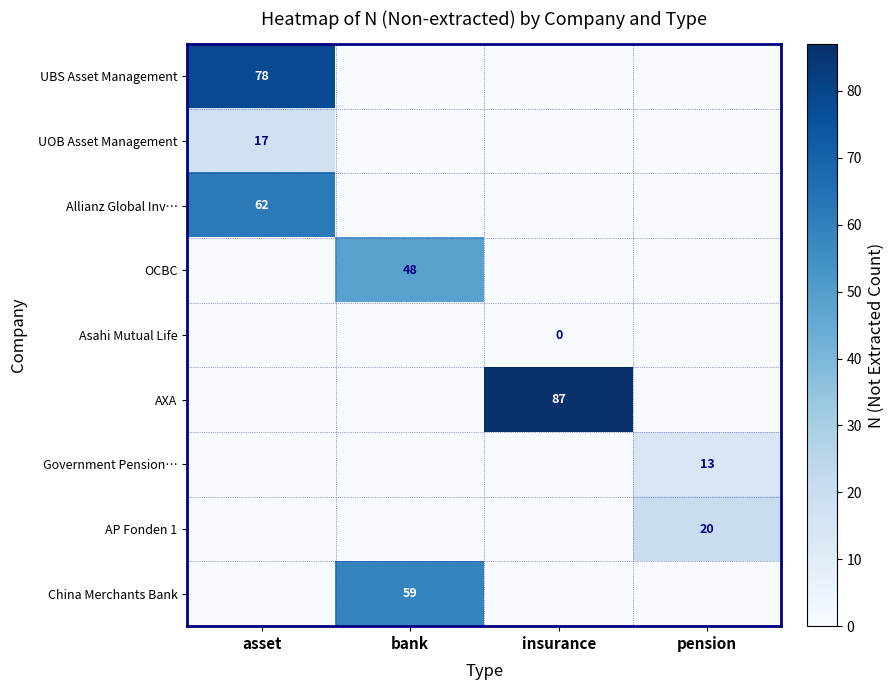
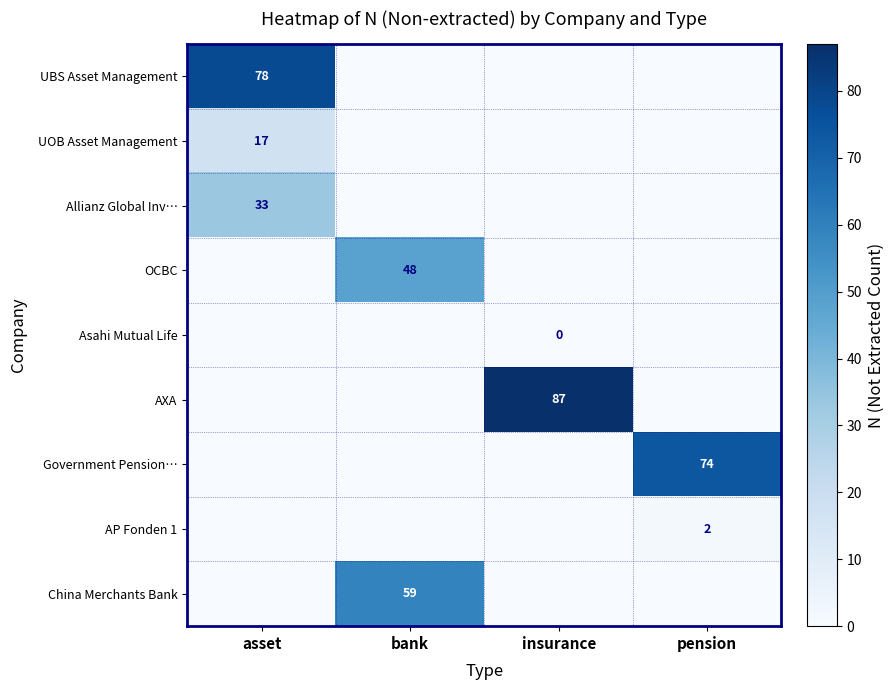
Allianz Global Inv…, asset: 62 -> 33
Government Pension…, pension: 13 -> 74
AP Fonden 1, pension: 20 -> 2
